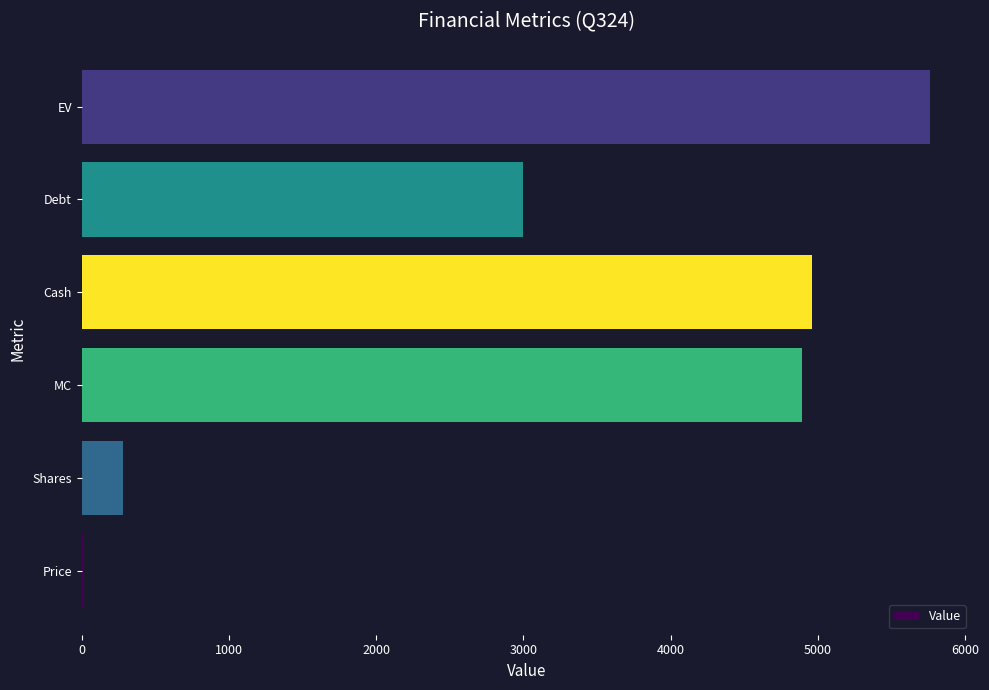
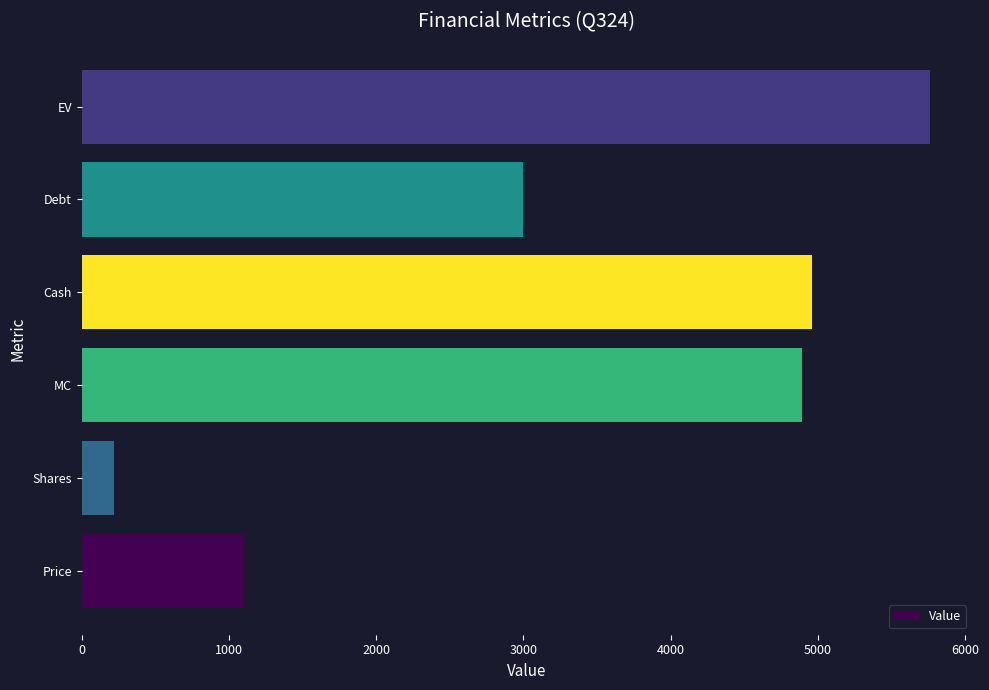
Shares: 280 -> 220
Price: 20 -> 1100
